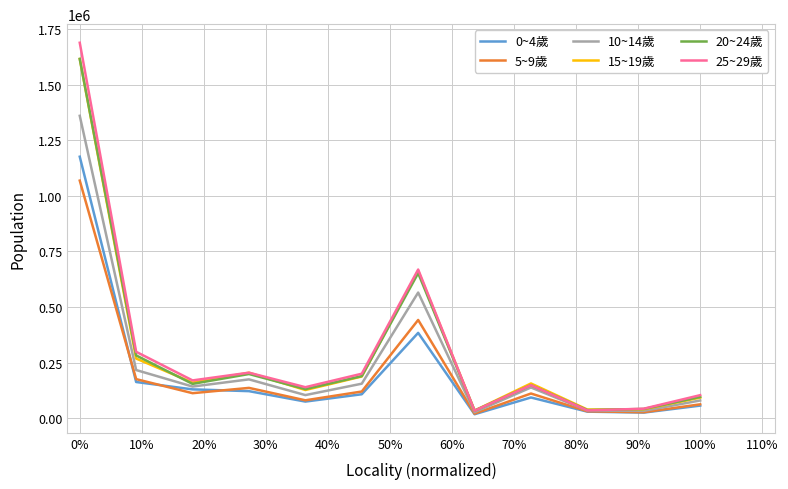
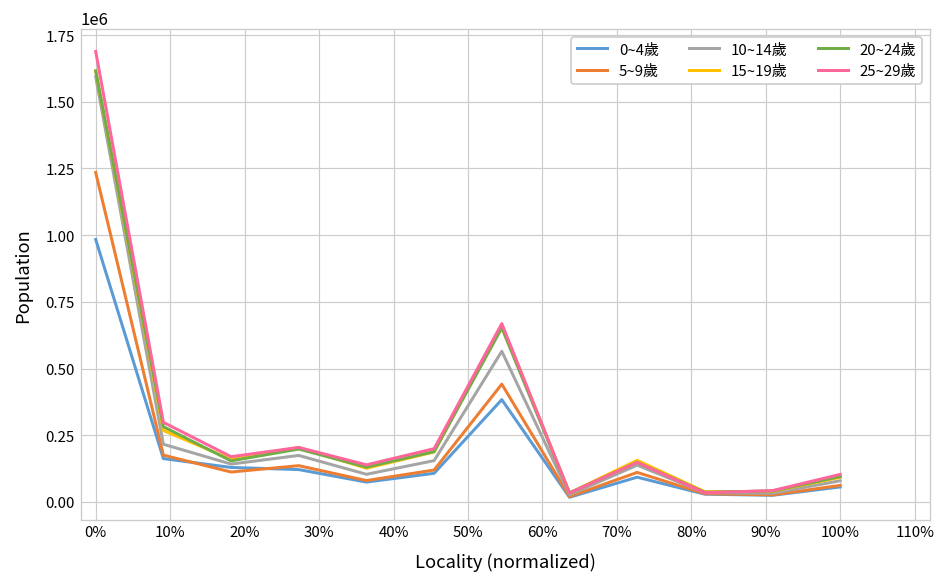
0~4歲, 0%: 1180000 -> 980000
5~9歲, 0%: 1070000 -> 1230000
10~14歲, 0%: 1360000 -> 1590000
